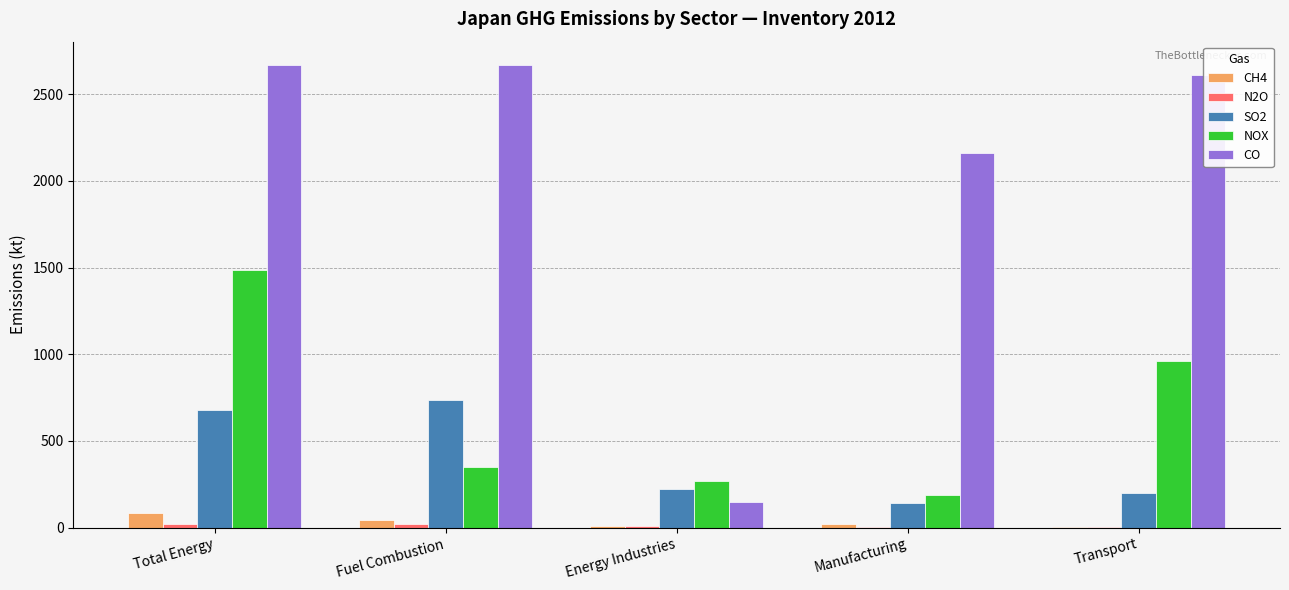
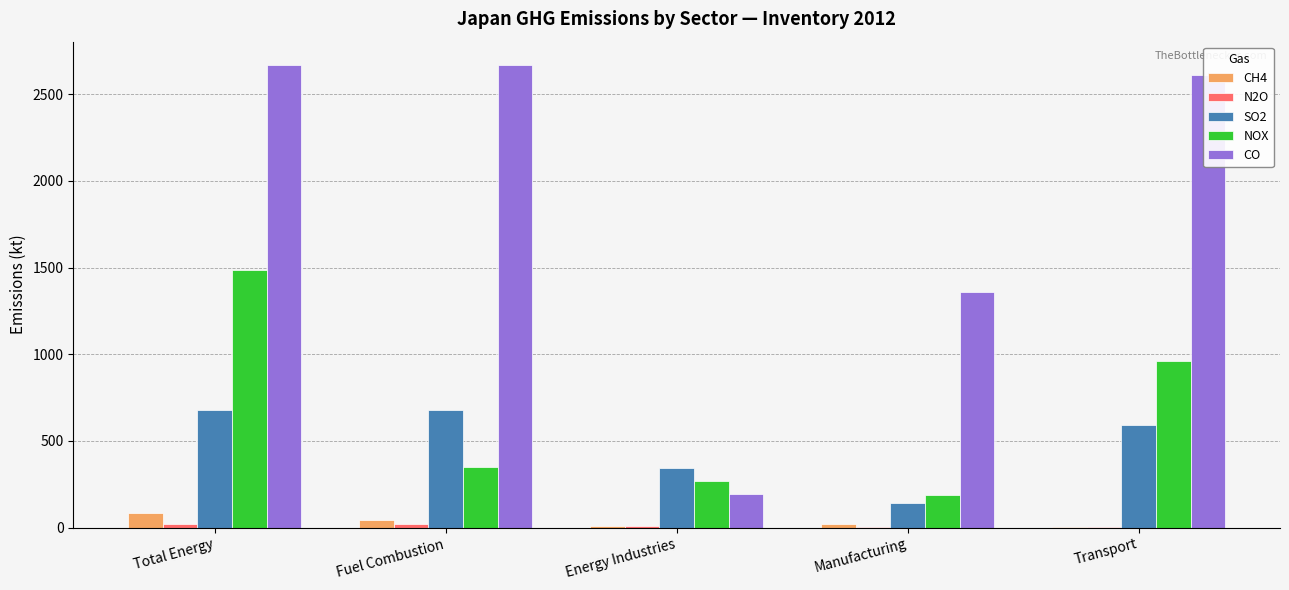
SO2, Fuel Combustion: 730 -> 680
SO2, Energy Industries: 220 -> 350
CO, Energy Industries: 150 -> 190
CO, Manufacturing: 2160 -> 1360
SO2, Transport: 200 -> 590
